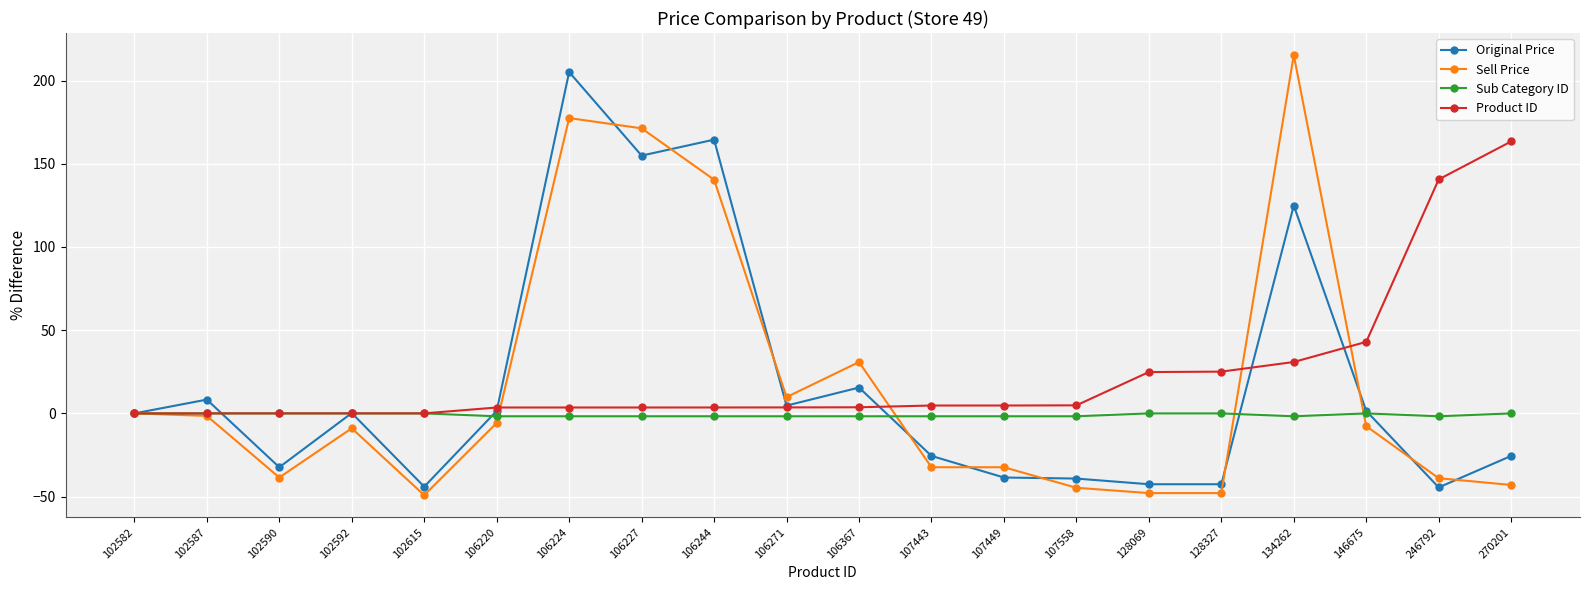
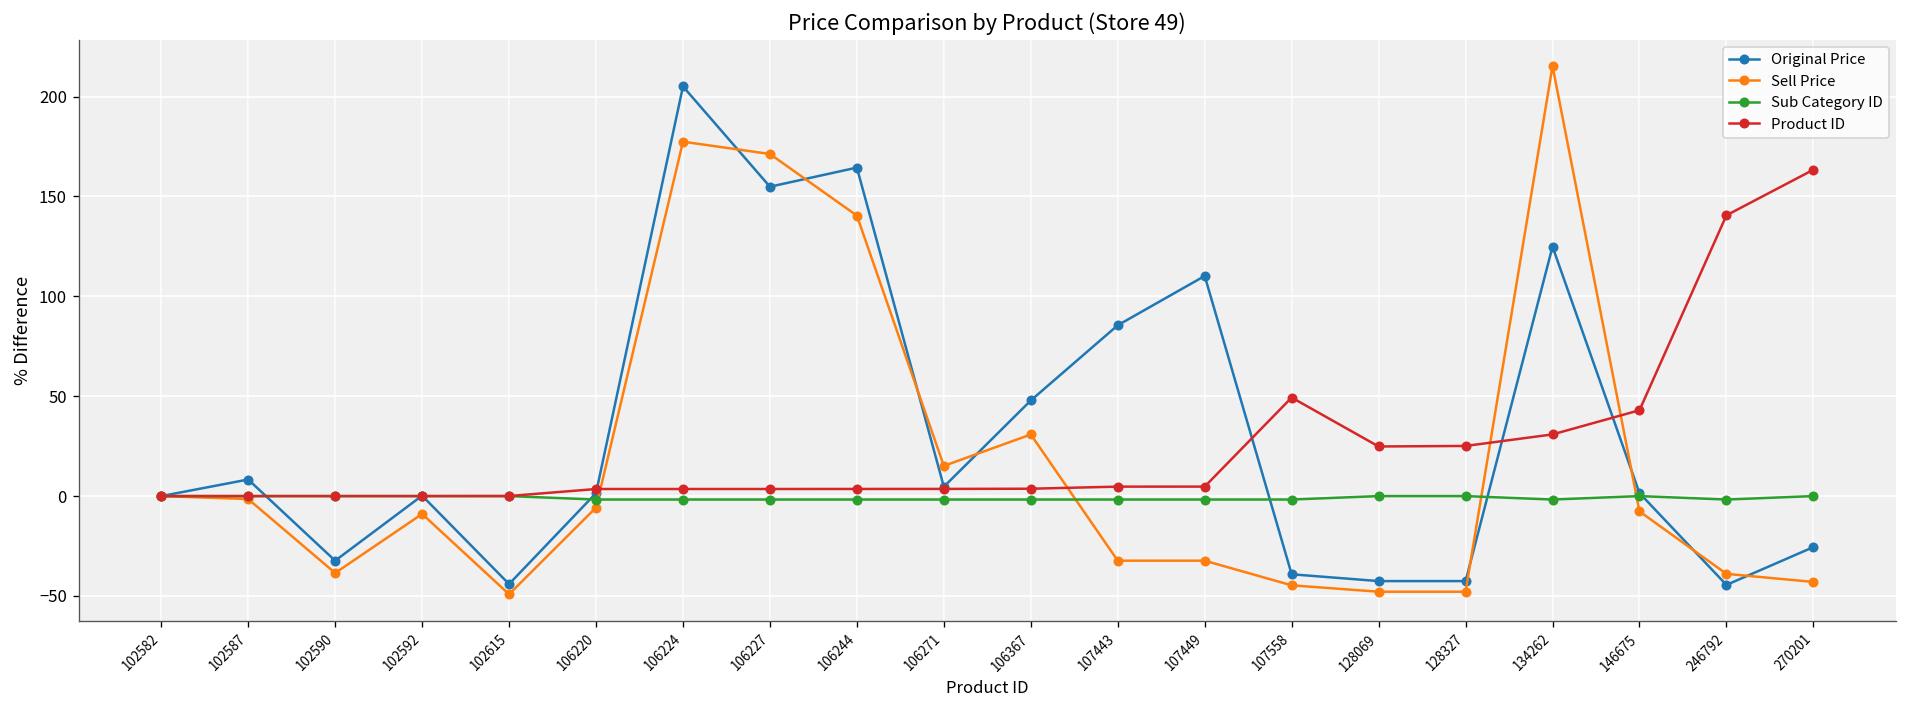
Sell Price, 106271: 10 -> 15
Original Price, 106367: 16 -> 48
Original Price, 107443: -26 -> 86
Original Price, 107449: -39 -> 110
Product ID, 107558: 5 -> 49
